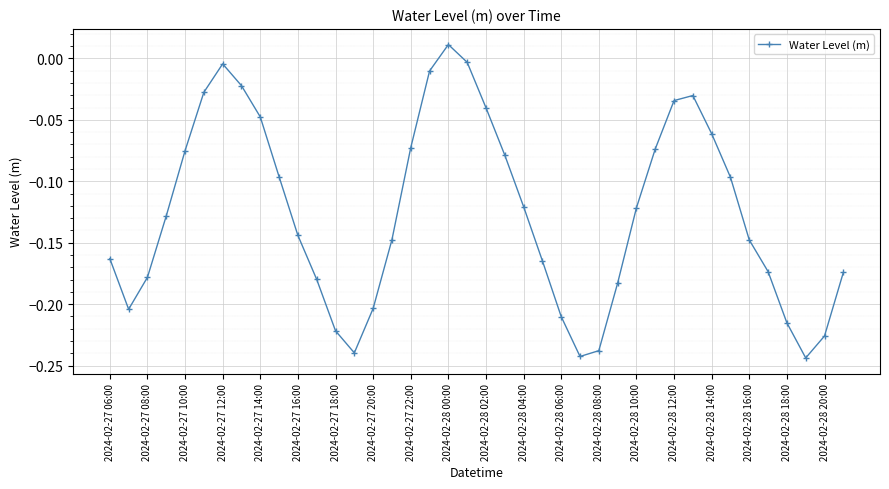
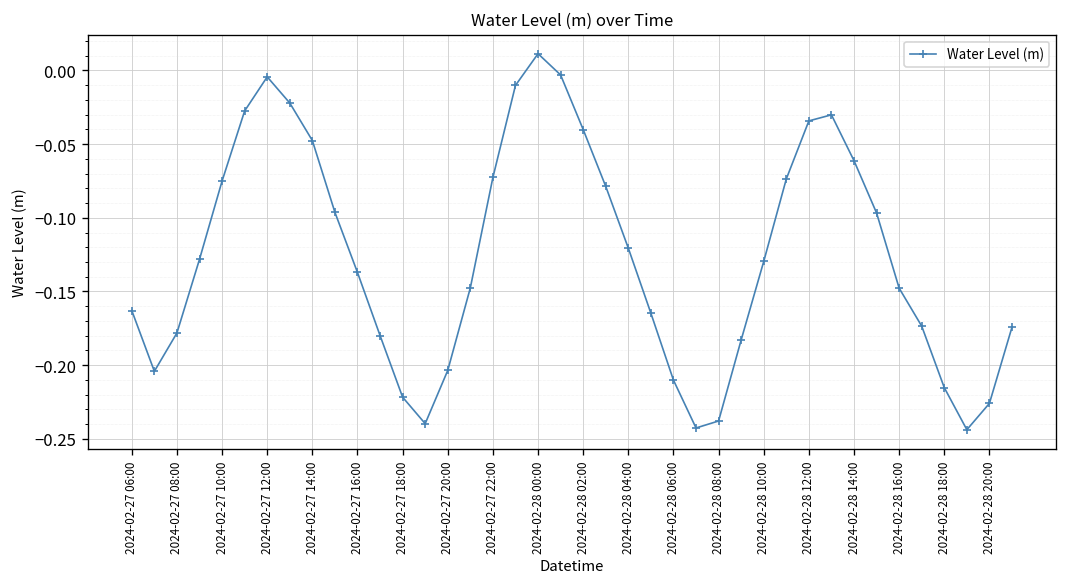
2024-02-27 16:00: -0.144 -> -0.137
2024-02-28 10:00: -0.122 -> -0.130
